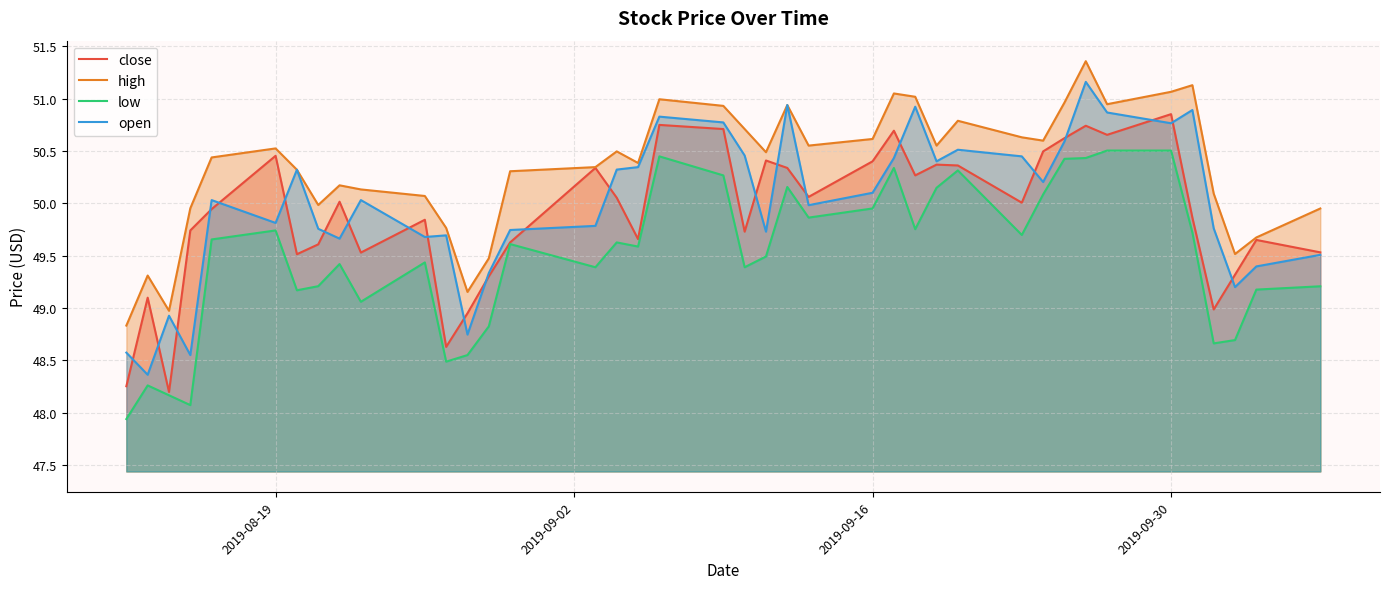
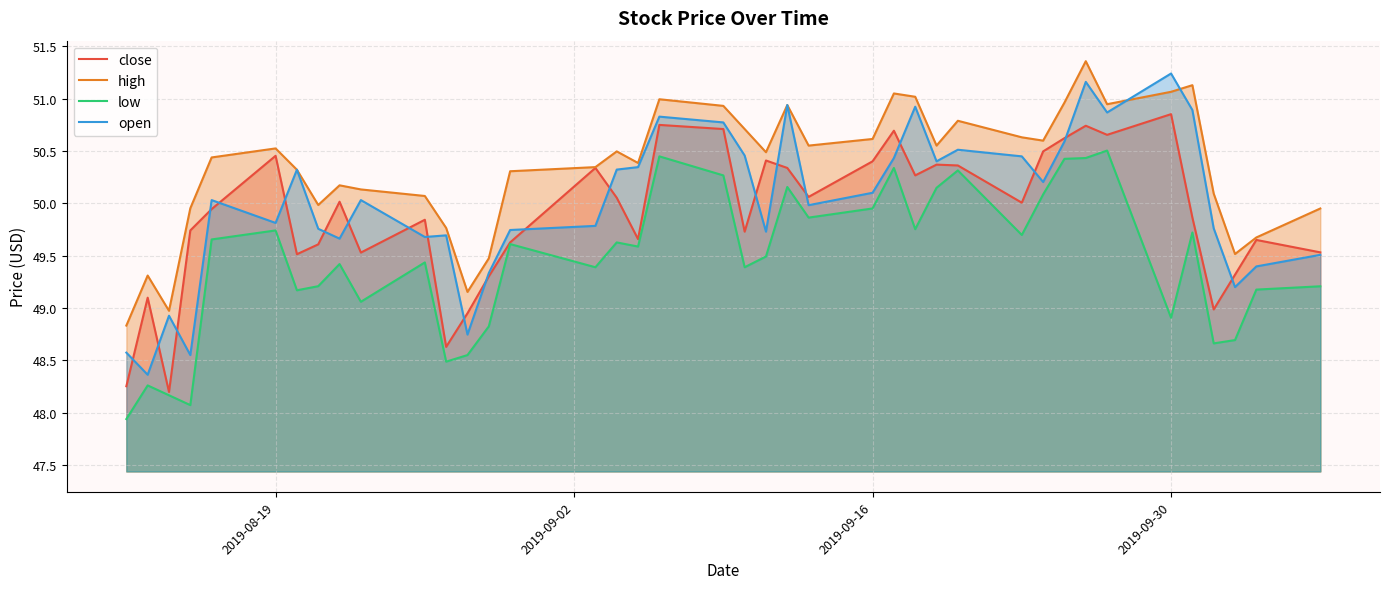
low, 2019-09-30: 50.50 -> 48.91
open, 2019-09-30: 50.76 -> 51.24
